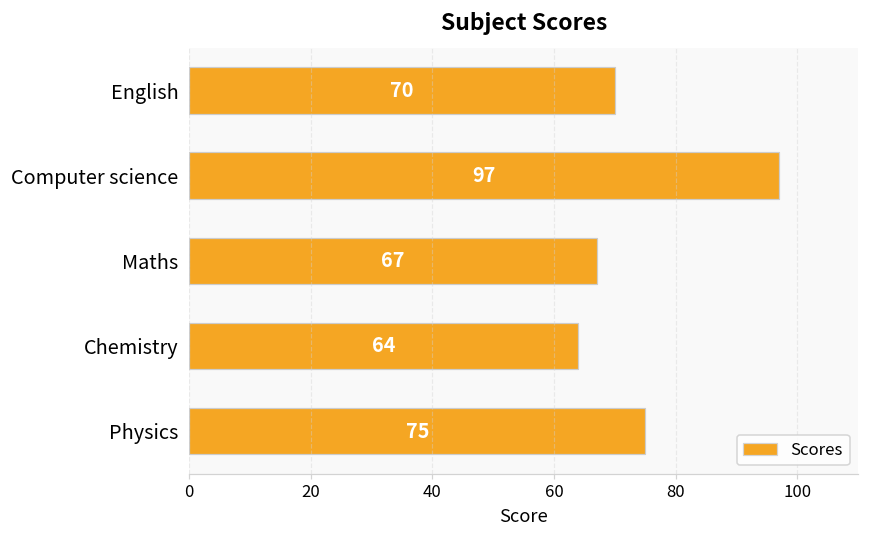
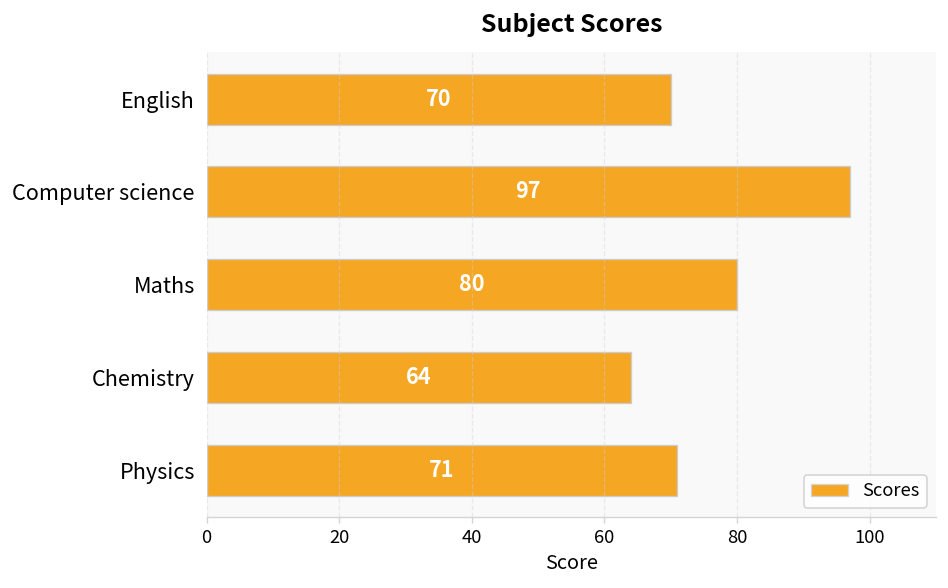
Scores, Maths: 67 -> 80
Scores, Physics: 75 -> 71
